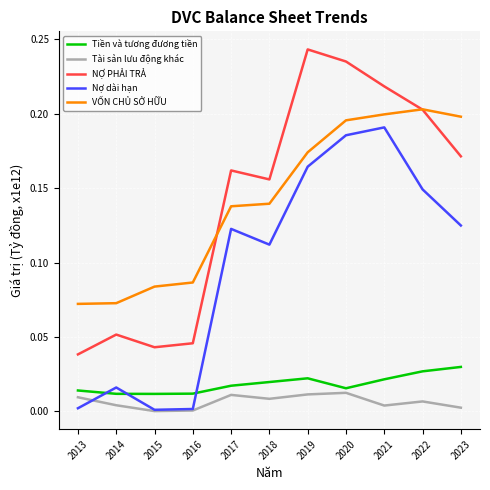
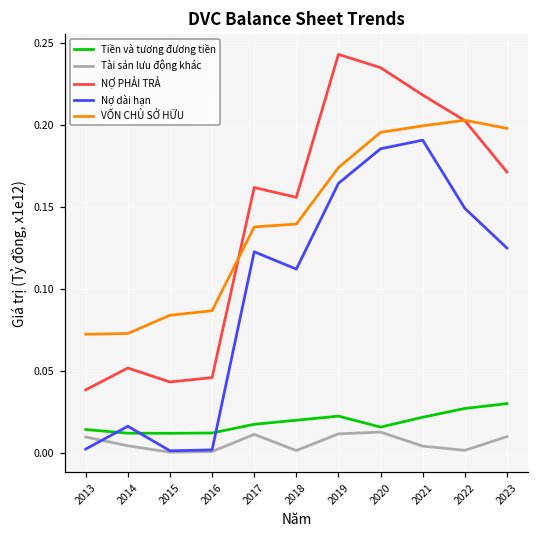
Tài sản lưu động khác, 2018: 0.008 -> 0.001
Tài sản lưu động khác, 2022: 0.007 -> 0.001
Tài sản lưu động khác, 2023: 0.003 -> 0.010
